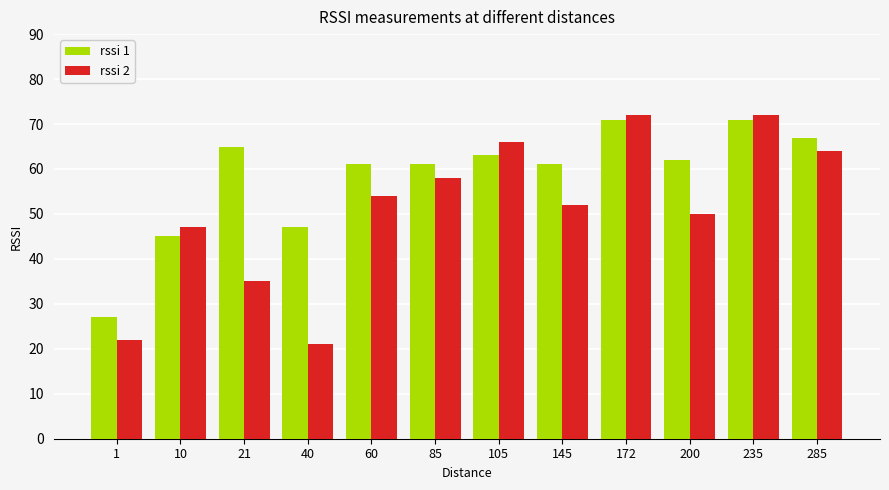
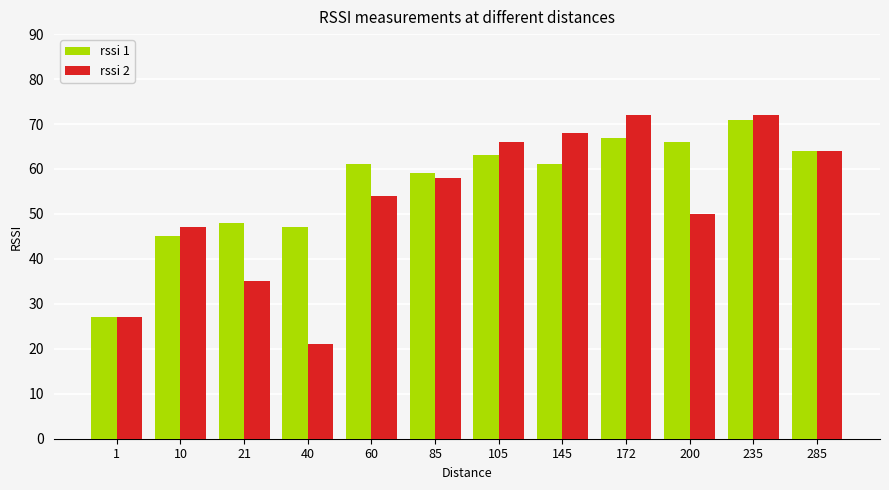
rssi 2, 1: 22 -> 27
rssi 1, 21: 65 -> 48
rssi 1, 85: 61 -> 59
rssi 2, 145: 52 -> 68
rssi 1, 172: 71 -> 67
rssi 1, 200: 62 -> 66
rssi 1, 285: 67 -> 64
